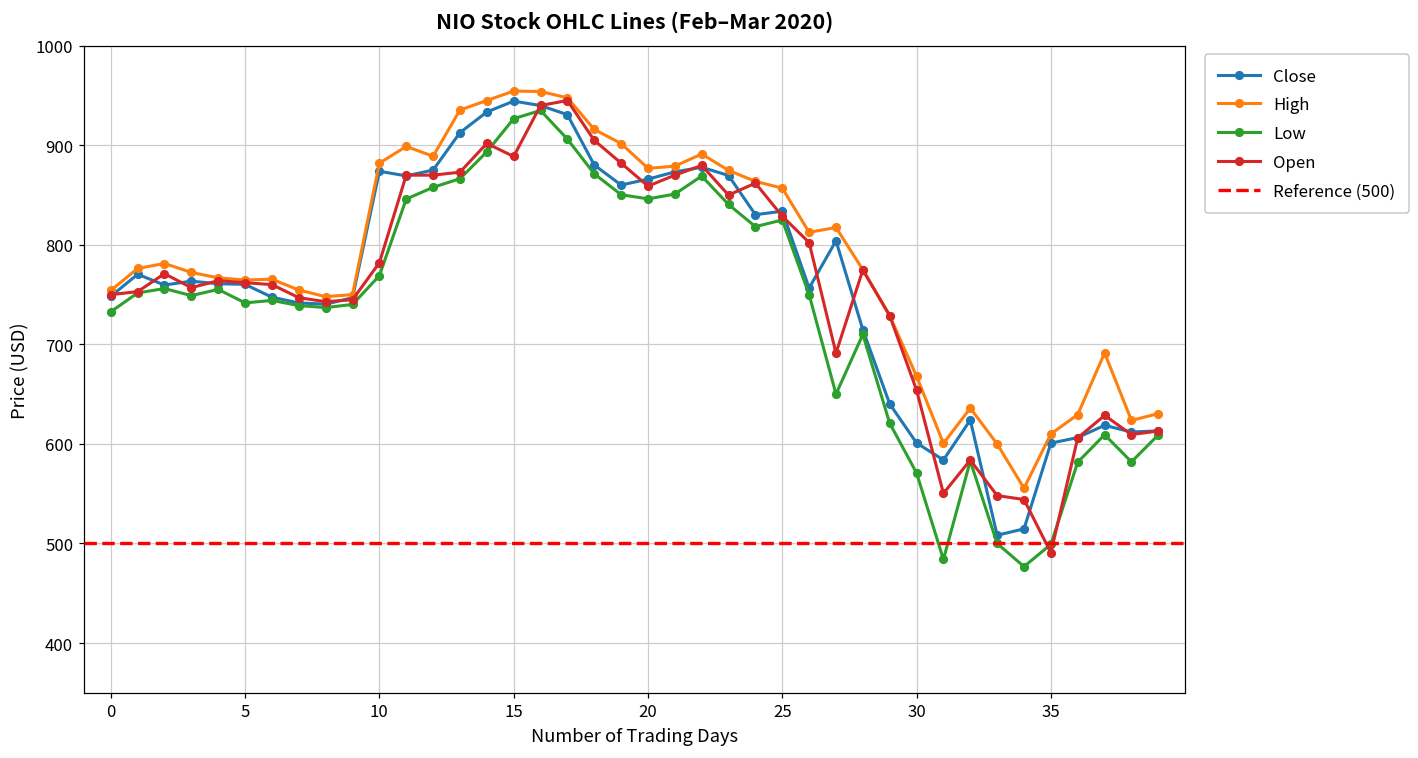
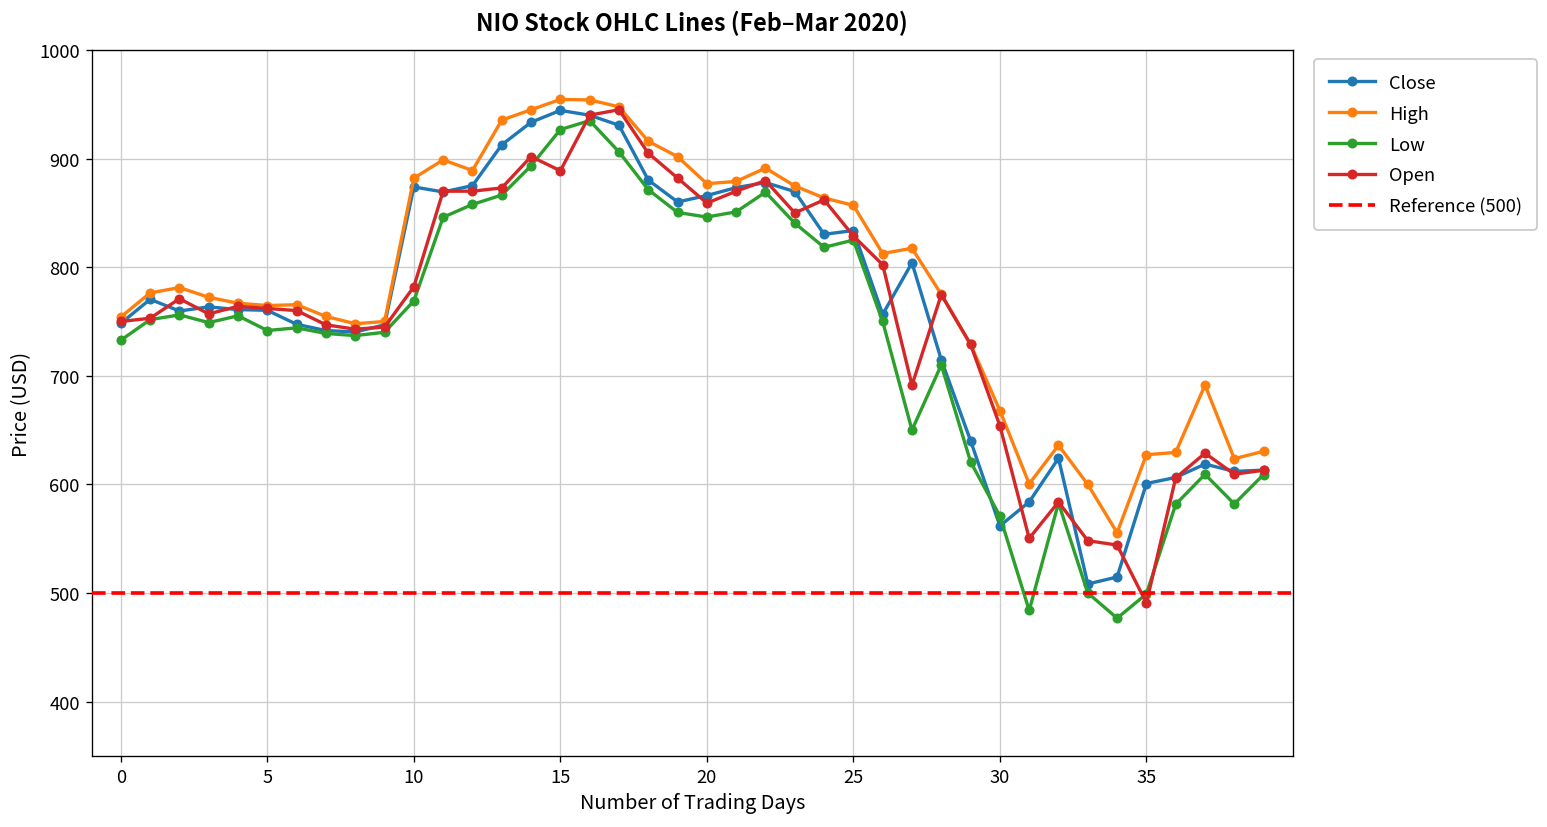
Close, 30: 600 -> 560
High, 35: 610 -> 630
